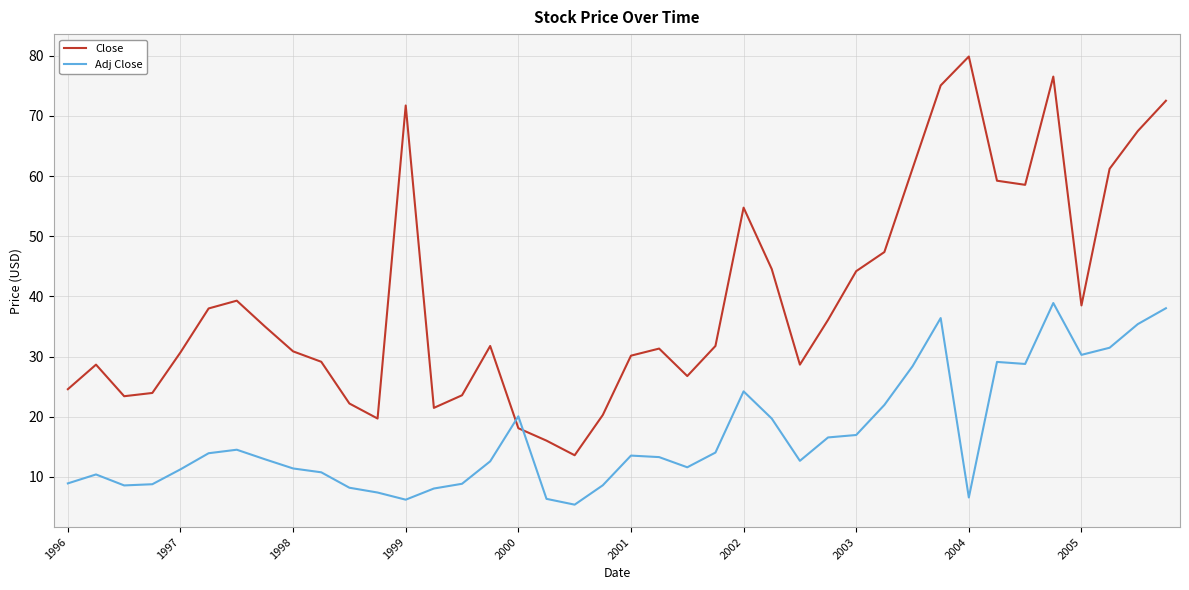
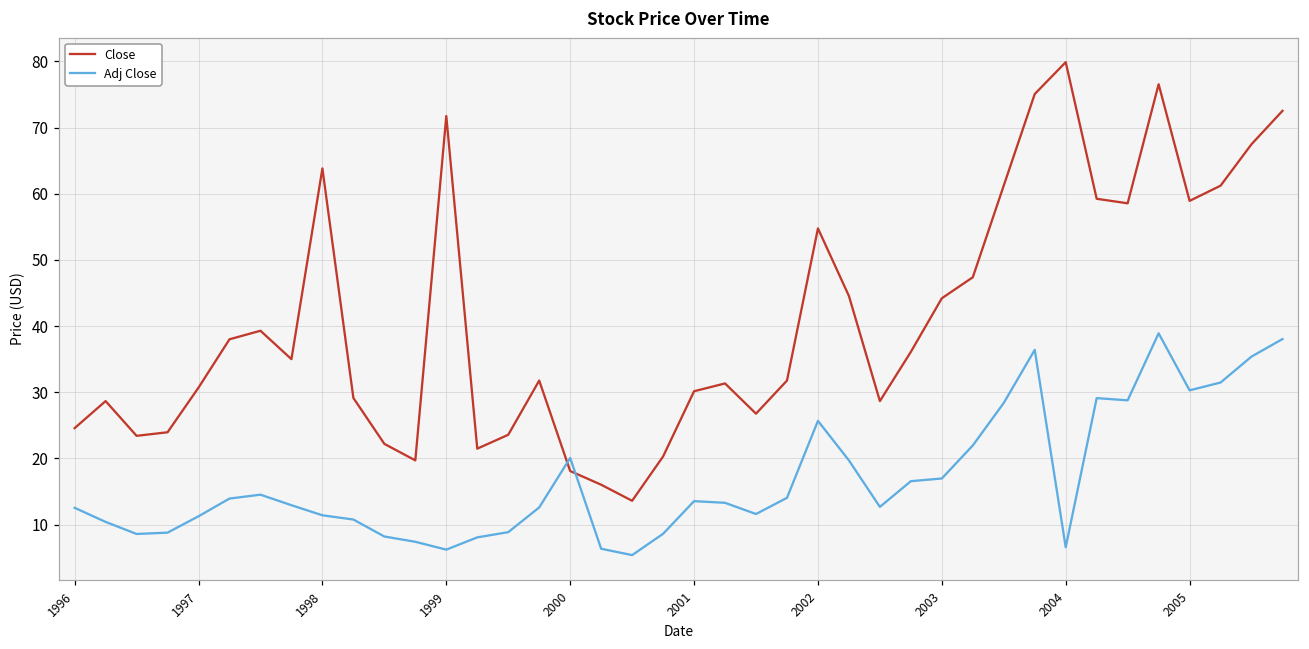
Adj Close, 1996: 9 -> 13
Close, 1998: 31 -> 64
Adj Close, 2002: 24 -> 26
Close, 2005: 39 -> 59
